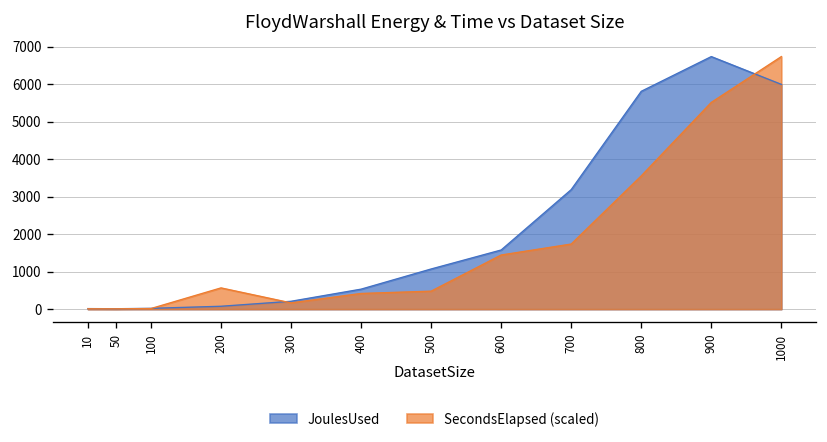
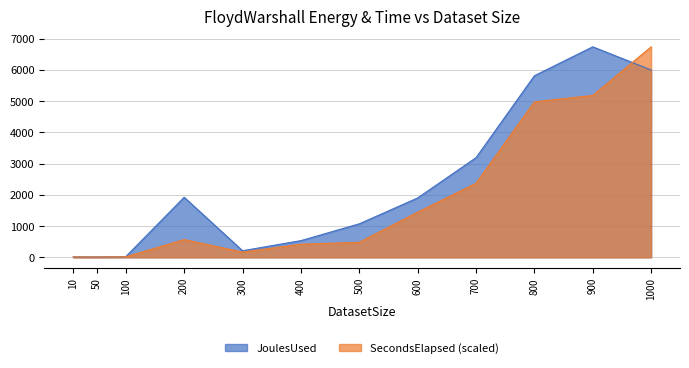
JoulesUsed, 200: 100 -> 1900
JoulesUsed, 600: 1600 -> 1900
SecondsElapsed (scaled), 700: 1700 -> 2400
SecondsElapsed (scaled), 800: 3600 -> 5000
SecondsElapsed (scaled), 900: 5500 -> 5200
